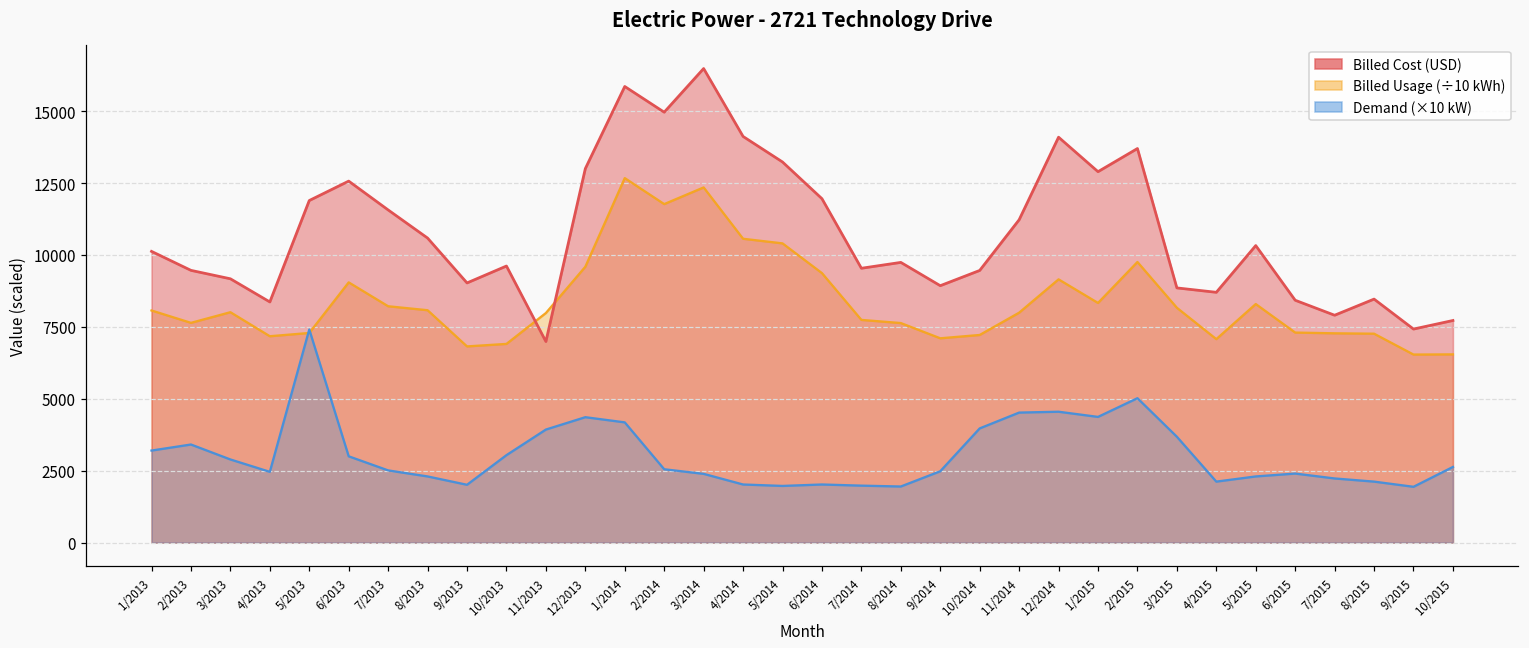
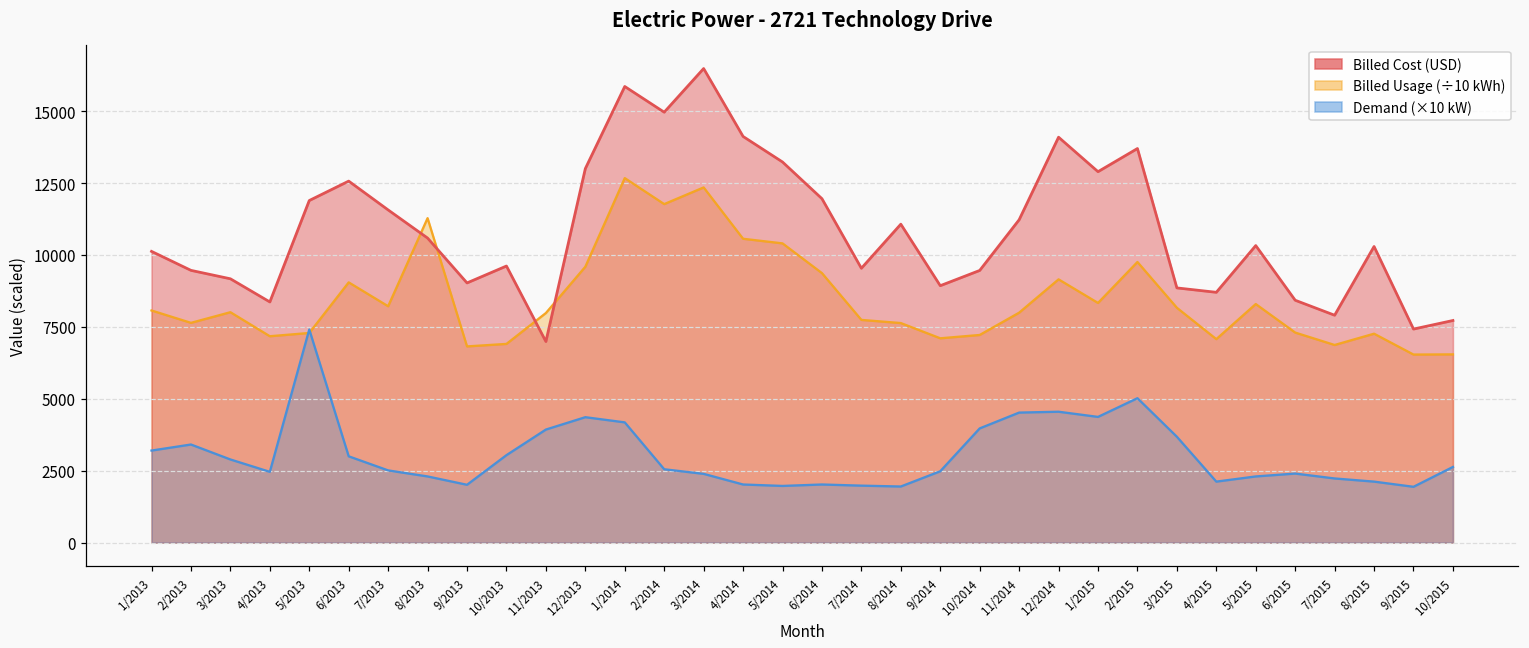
Billed Usage (÷10 kWh), 8/2013: 8100 -> 11300
Billed Cost (USD), 8/2014: 9700 -> 11100
Billed Usage (÷10 kWh), 7/2015: 7300 -> 6900
Billed Cost (USD), 8/2015: 8500 -> 10300
